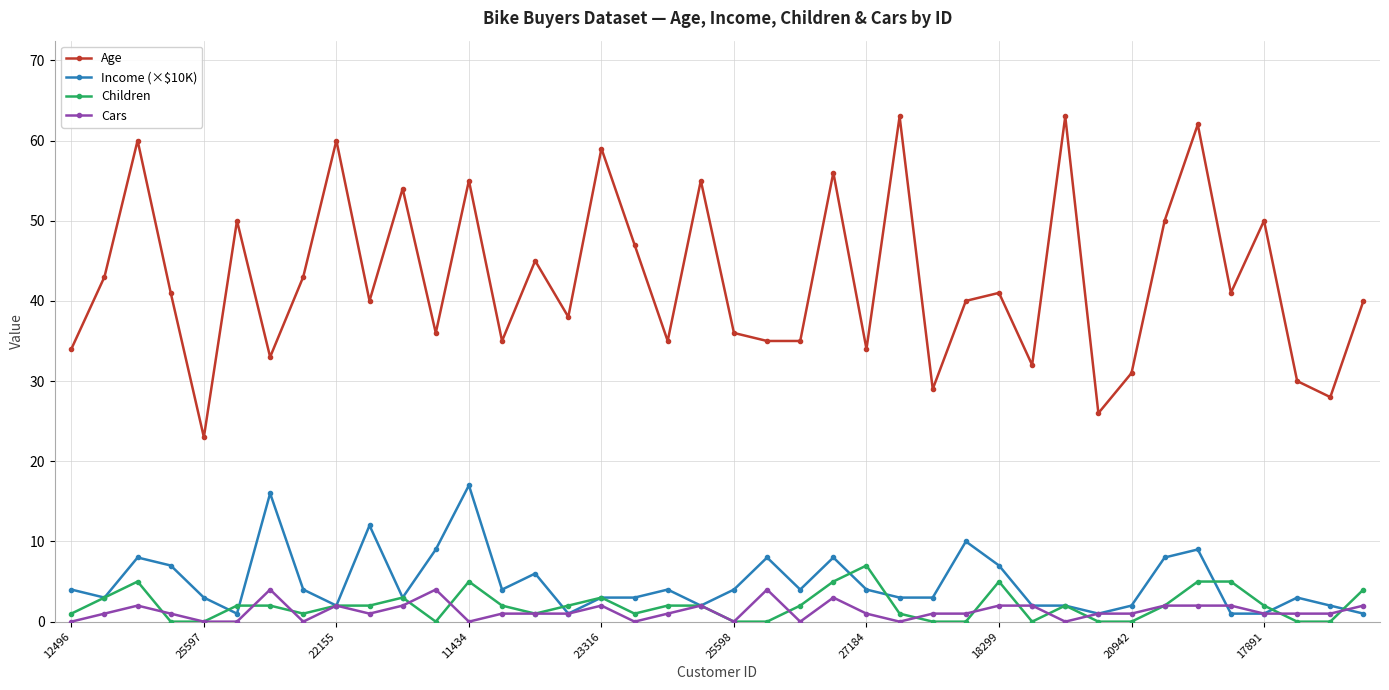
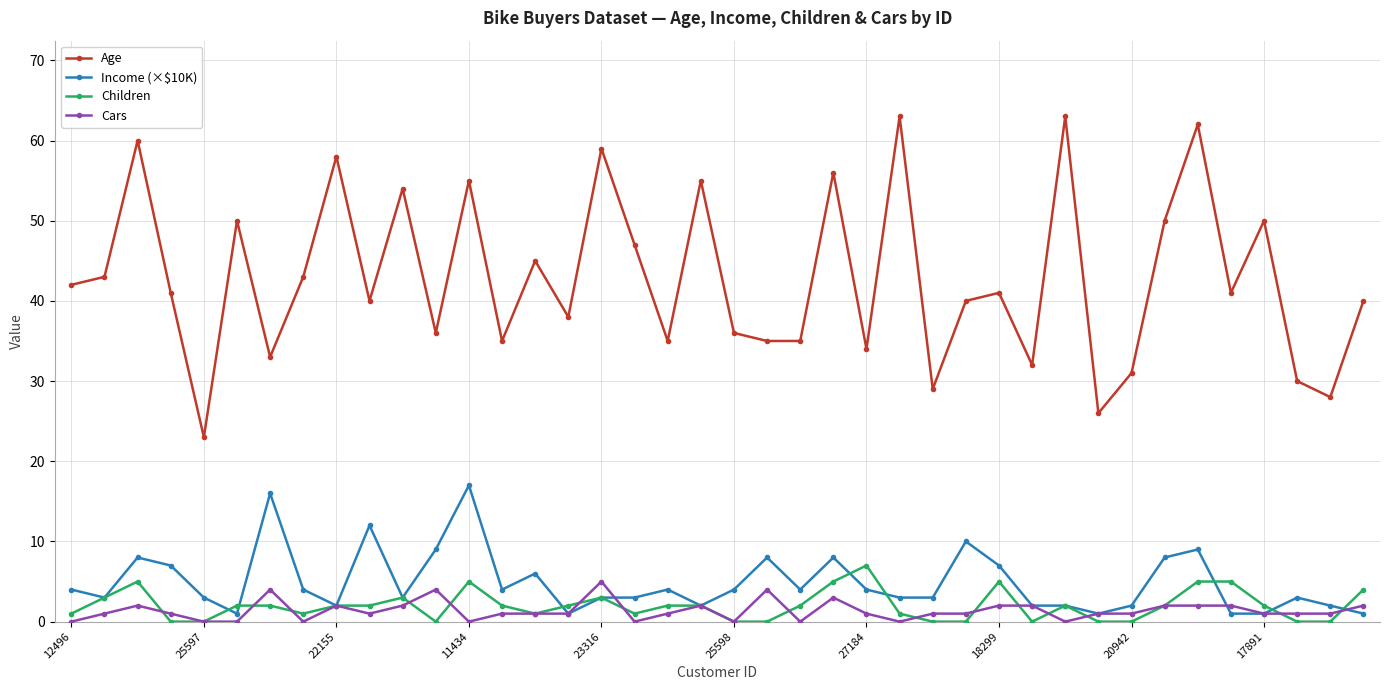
Age, 12496: 34 -> 42
Age, 22155: 60 -> 58
Cars, 23316: 2 -> 5
